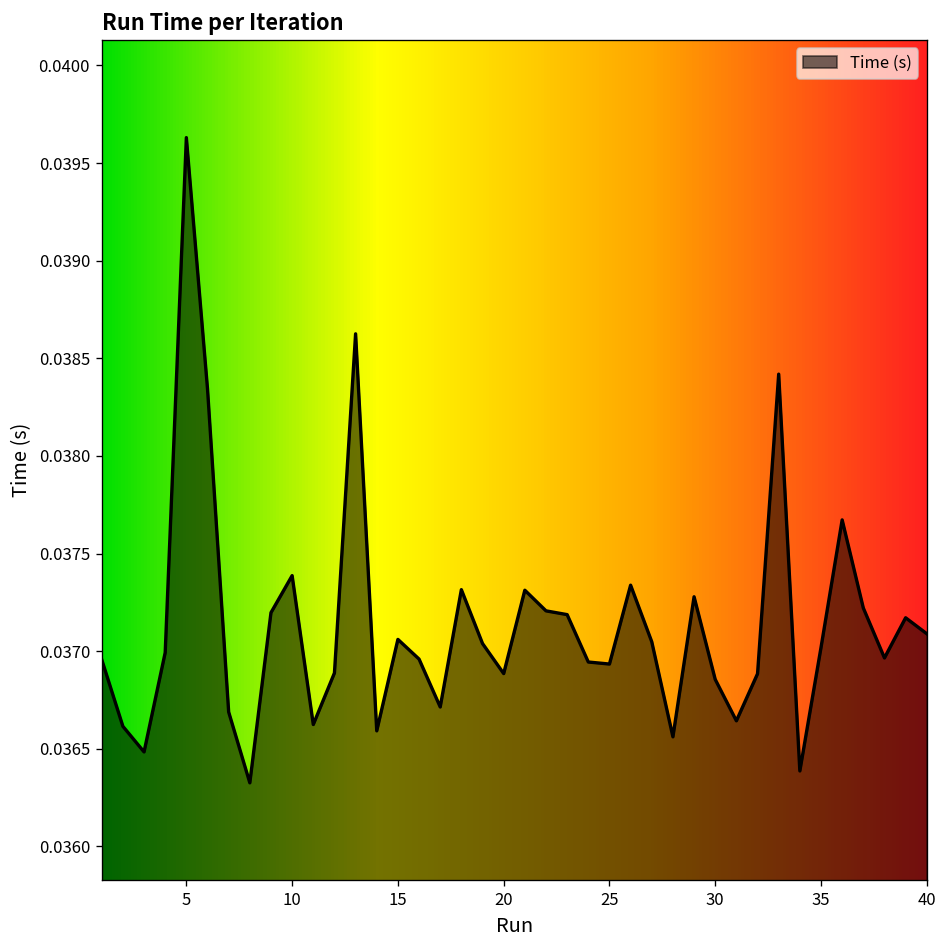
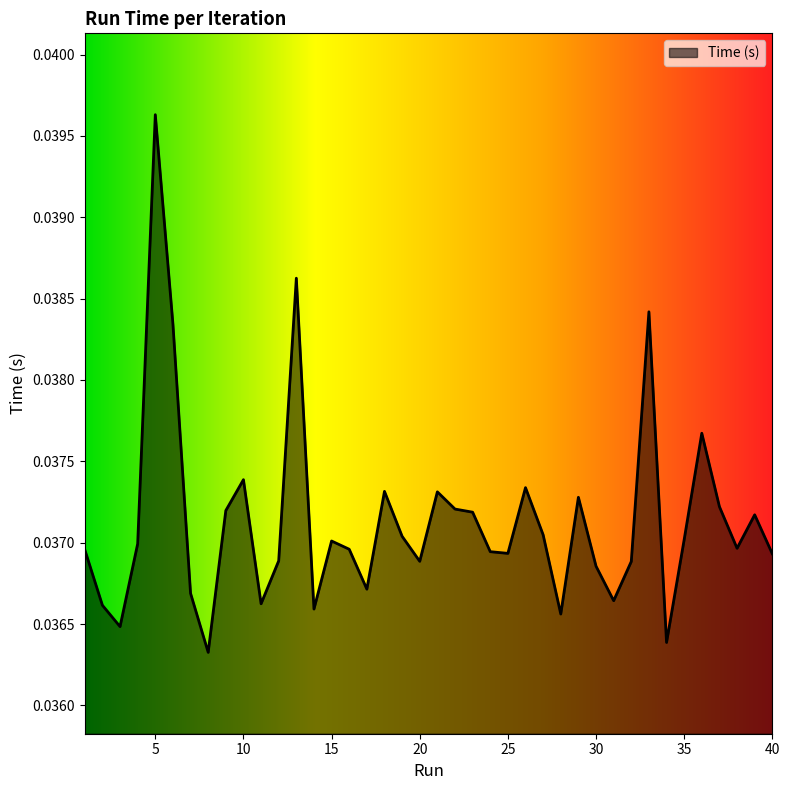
15: 0.03706 -> 0.03701
40: 0.03709 -> 0.03693
